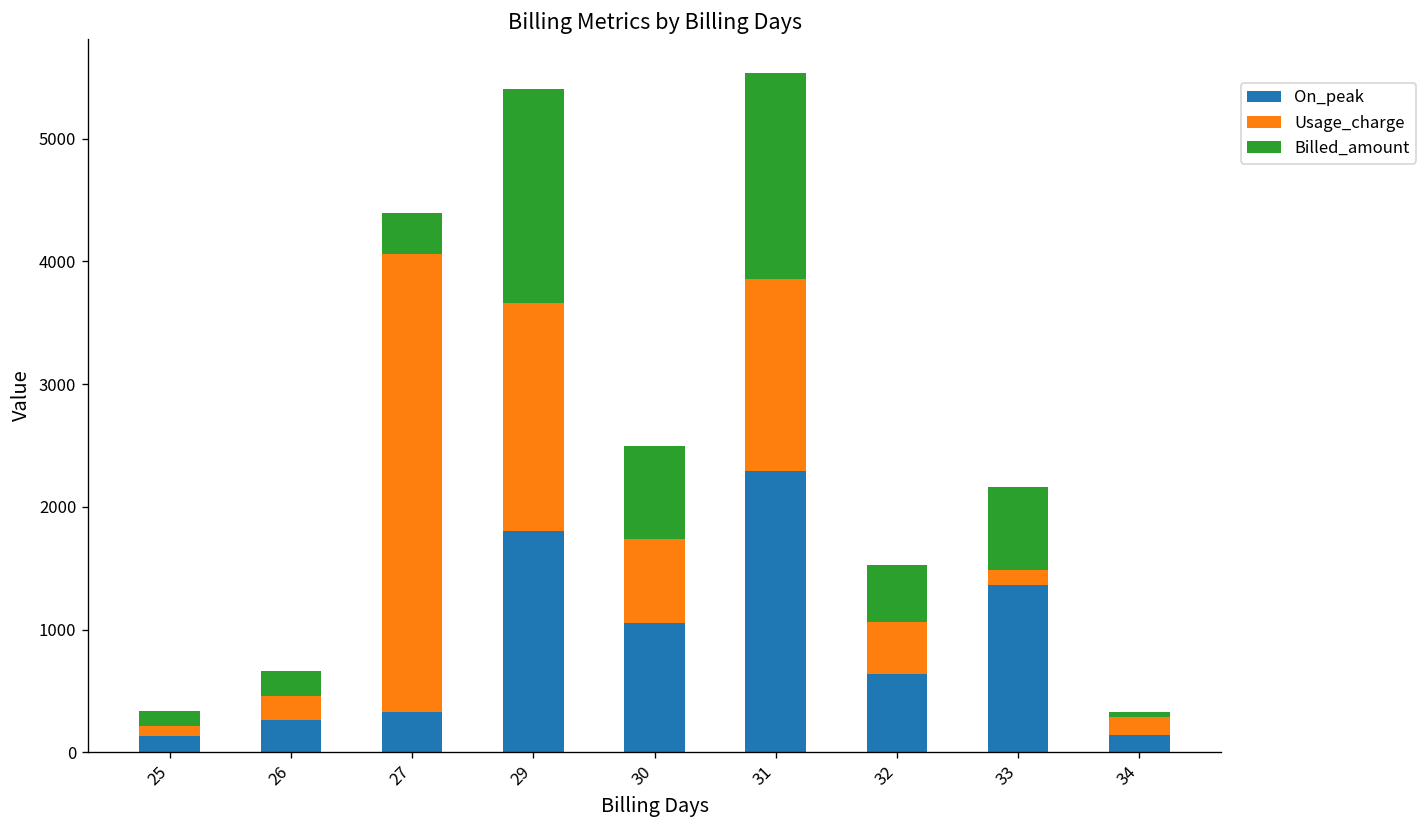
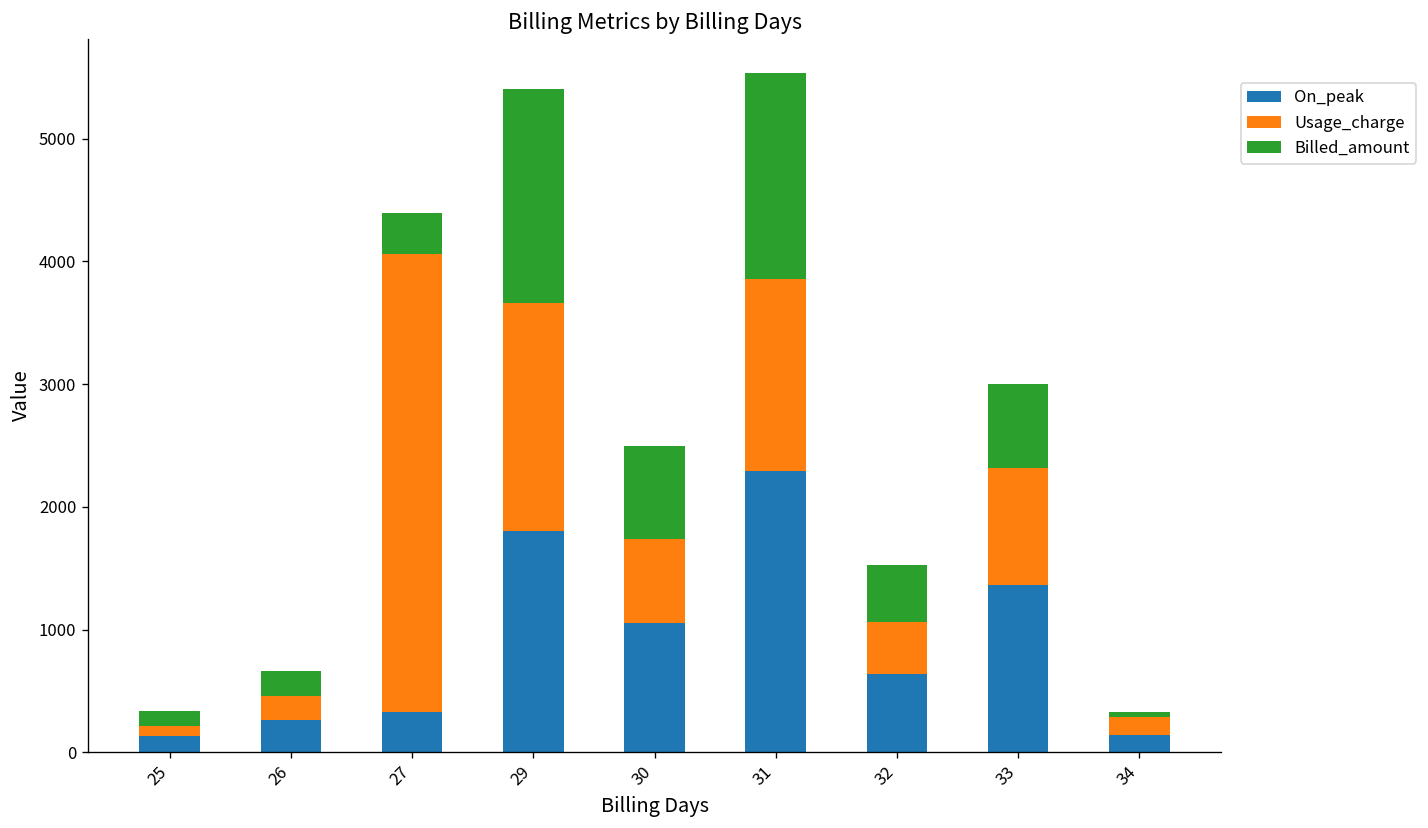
Usage_charge, 33: 120 -> 960
